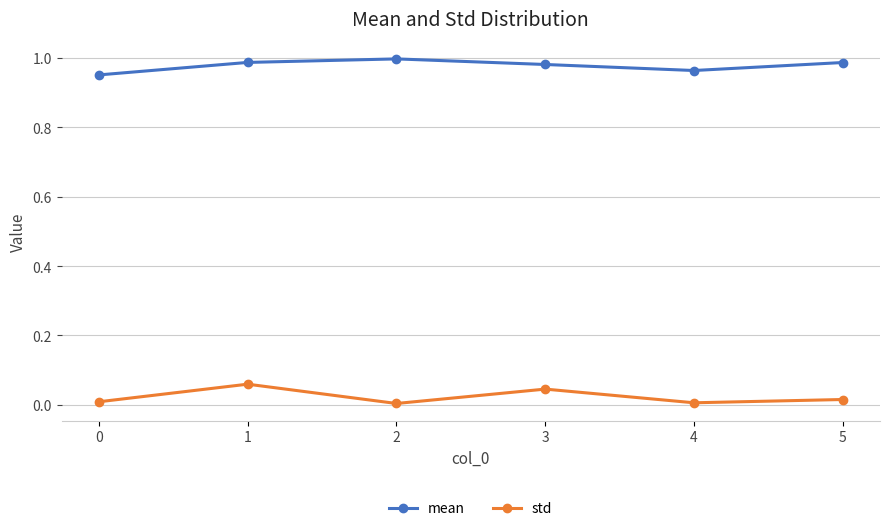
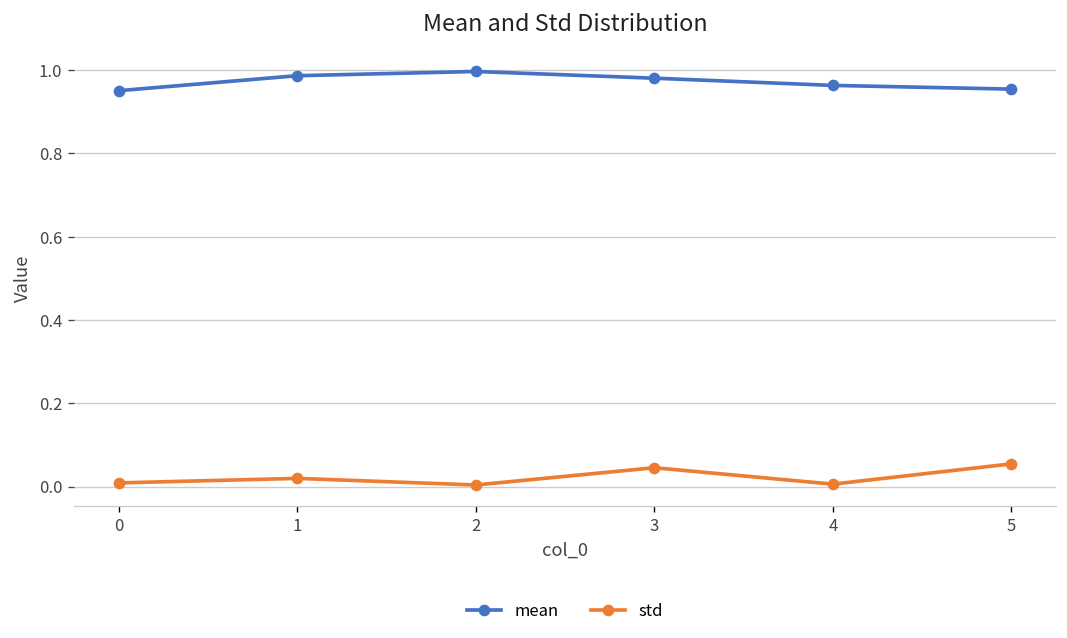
std, 1: 0.06 -> 0.02
mean, 5: 0.99 -> 0.95
std, 5: 0.02 -> 0.05
